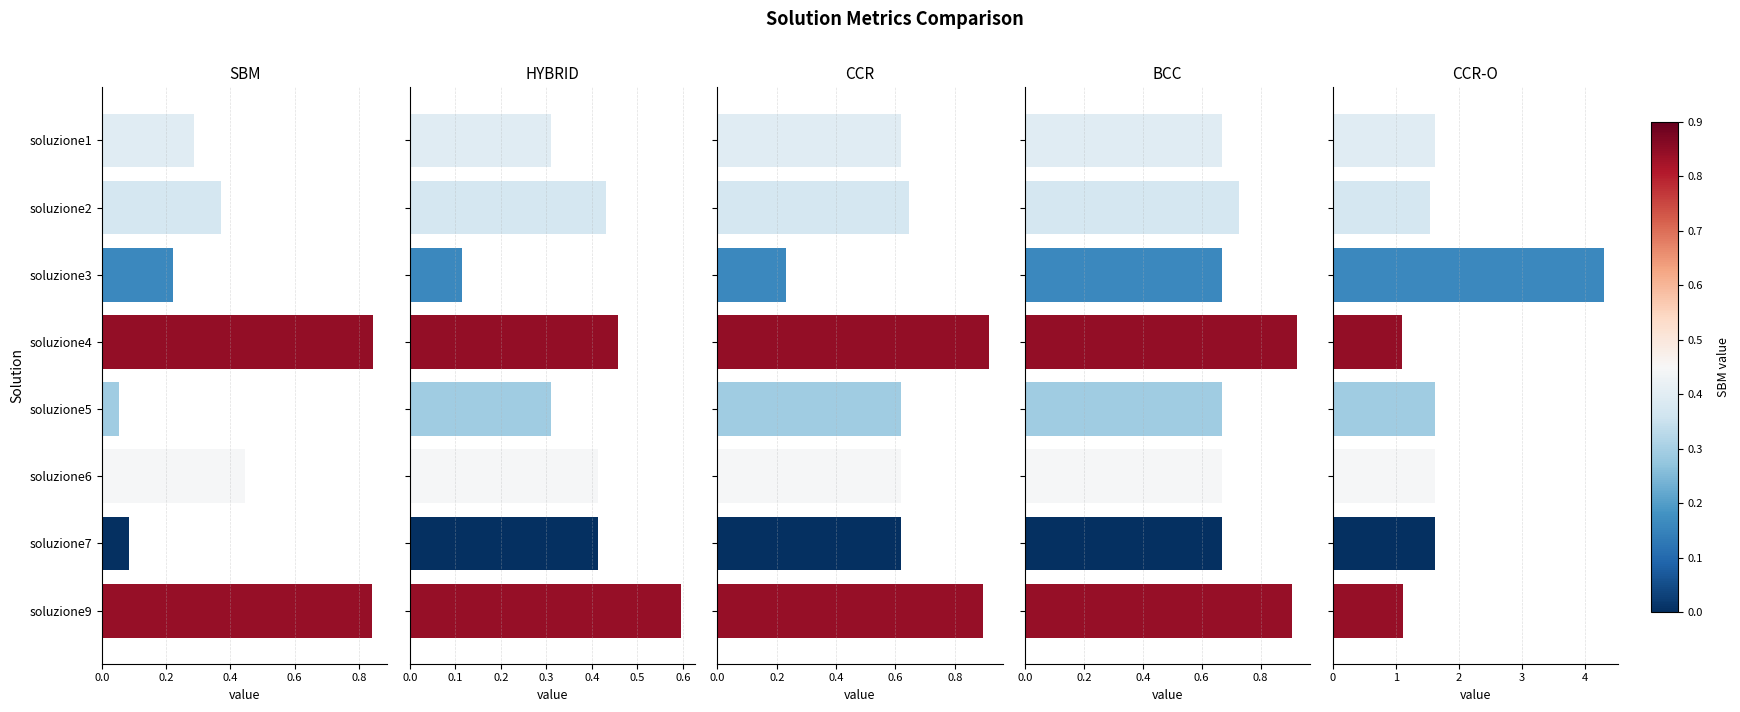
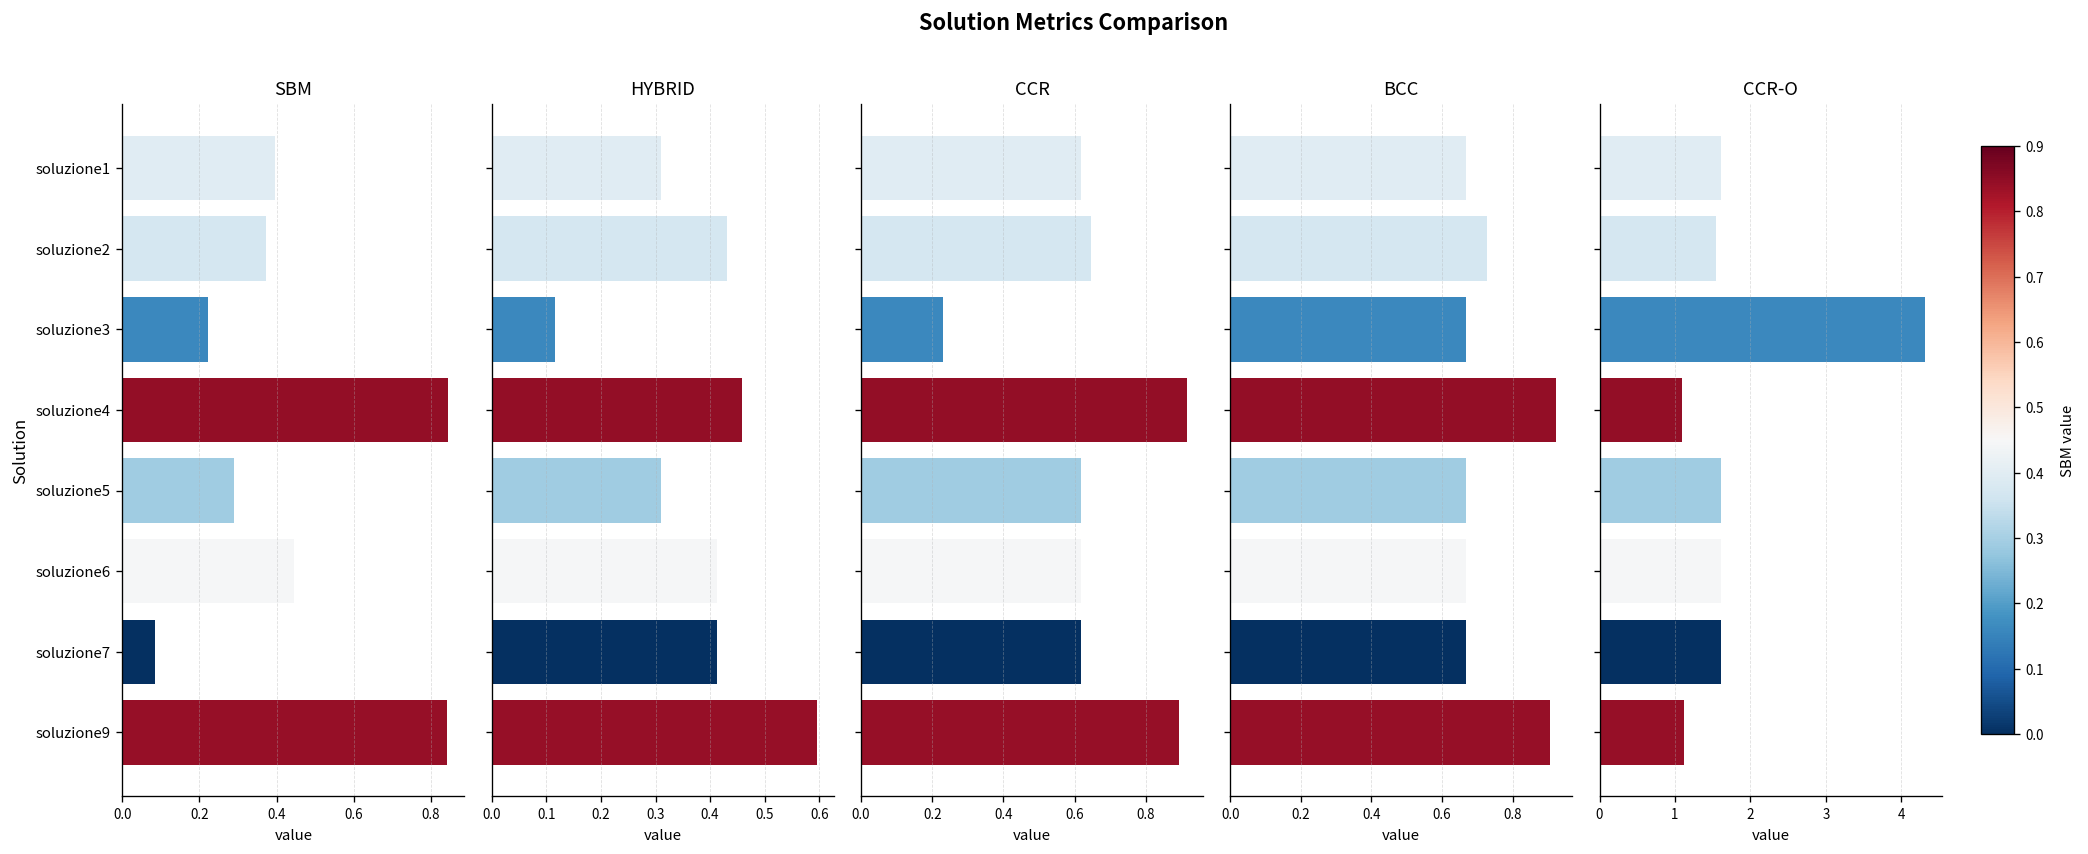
SBM, soluzione1: 0.29 -> 0.40
SBM, soluzione5: 0.05 -> 0.29
